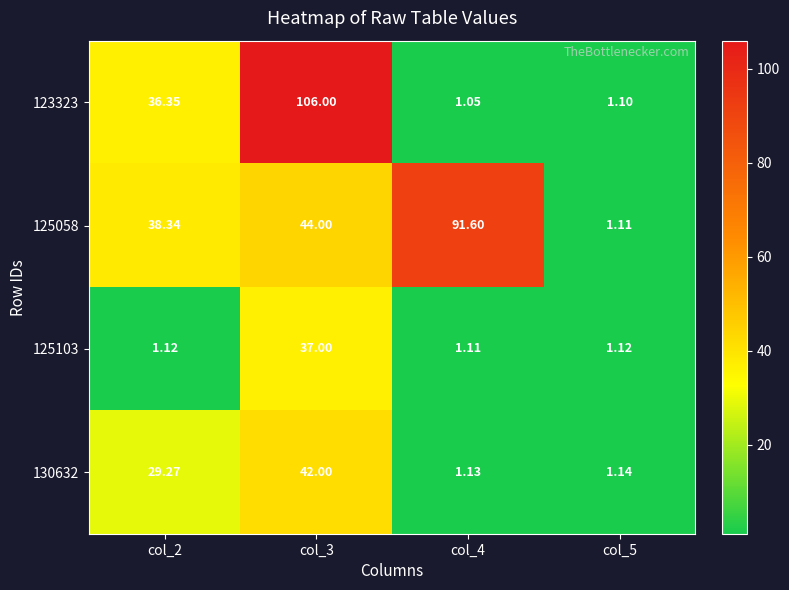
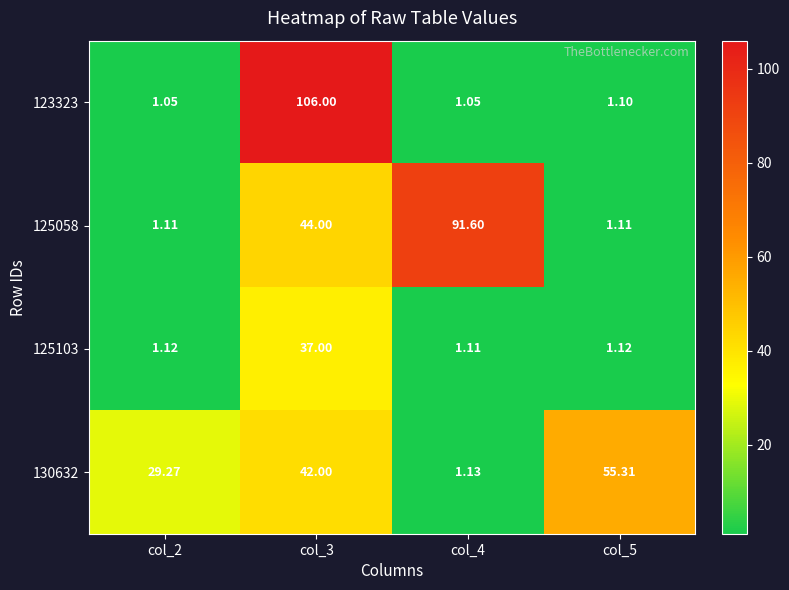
123323, col_2: 36.35 -> 1.05
125058, col_2: 38.34 -> 1.11
130632, col_5: 1.14 -> 55.31
